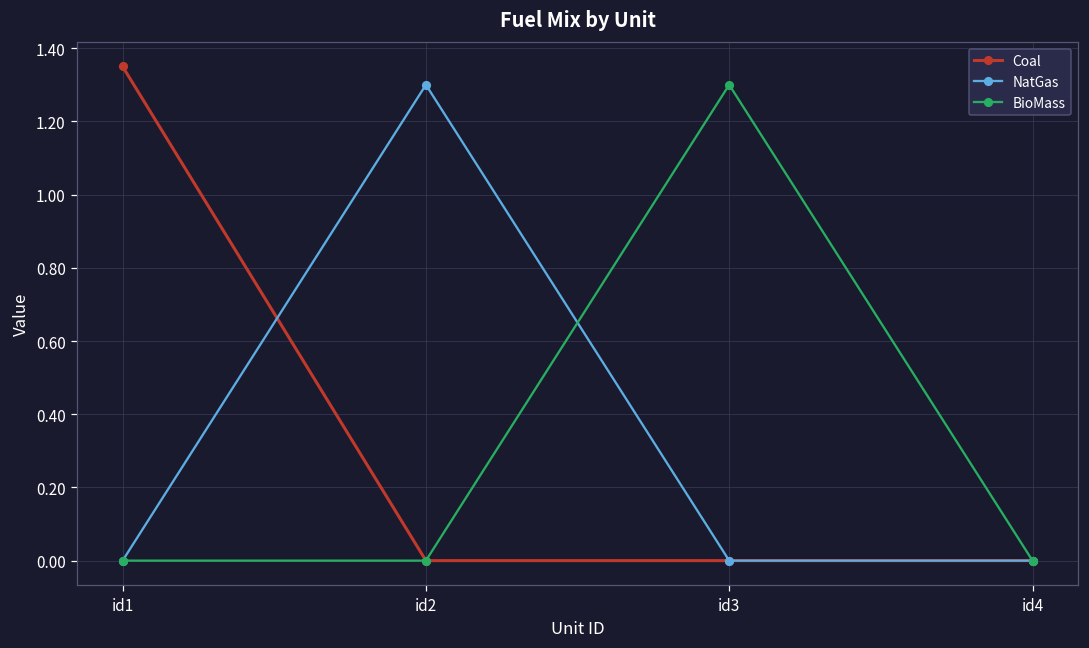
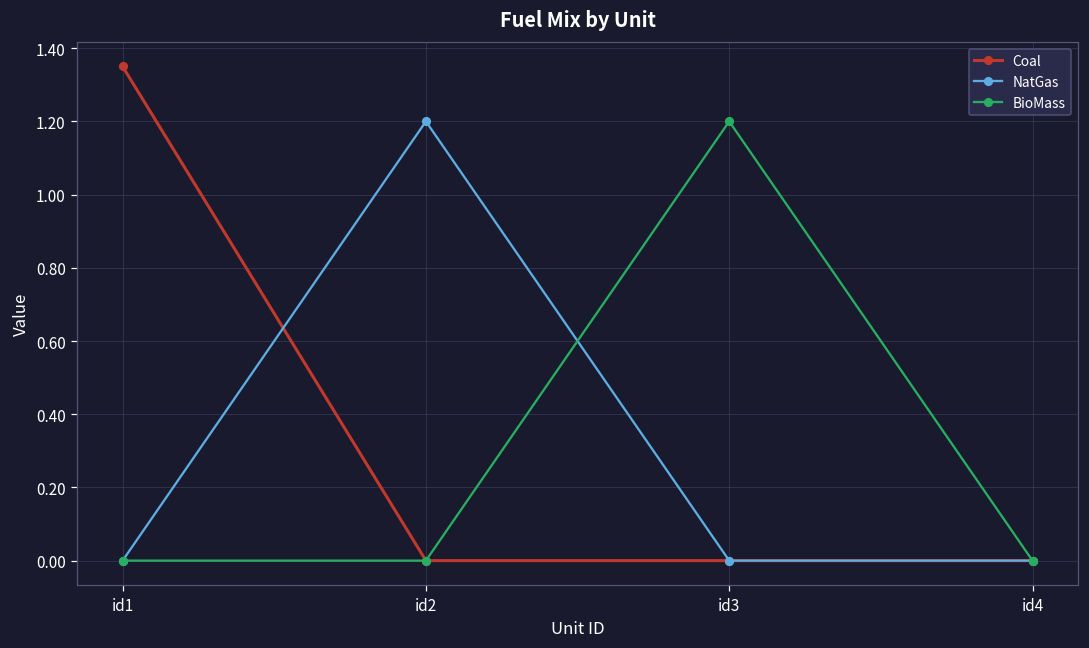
NatGas, id2: 1.3 -> 1.2
BioMass, id3: 1.3 -> 1.2
